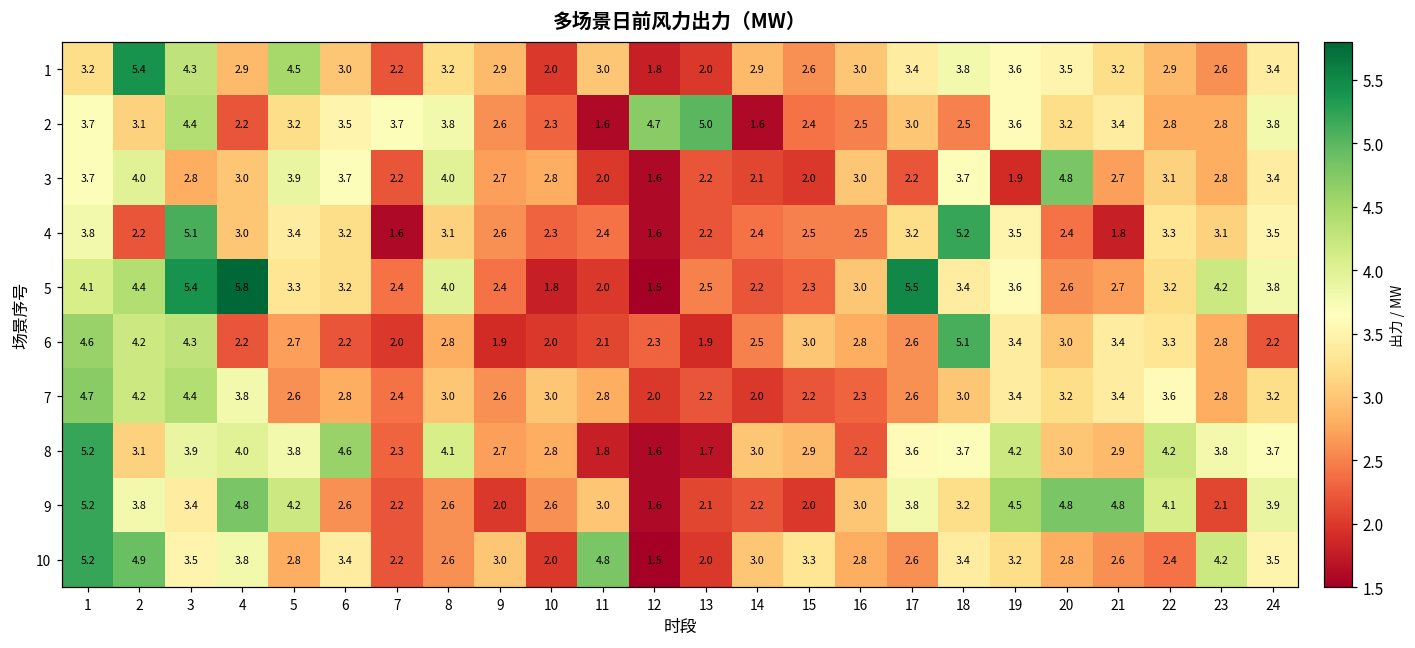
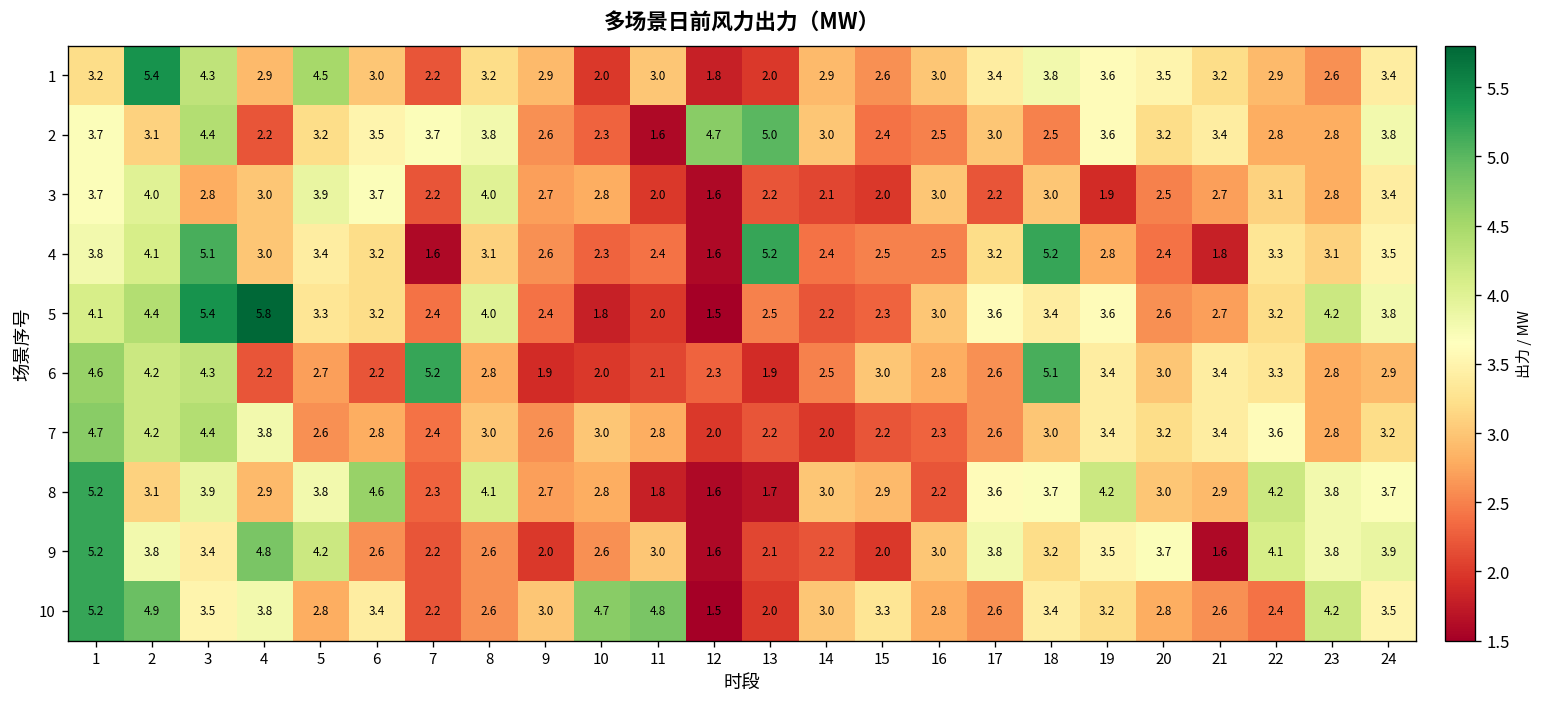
2, 14: 1.6 -> 3.0
3, 18: 3.7 -> 3.0
3, 20: 4.8 -> 2.5
4, 2: 2.2 -> 4.1
4, 13: 2.2 -> 5.2
4, 19: 3.5 -> 2.8
5, 17: 5.5 -> 3.6
6, 7: 2.0 -> 5.2
6, 24: 2.2 -> 2.9
8, 4: 4.0 -> 2.9
9, 19: 4.5 -> 3.5
9, 20: 4.8 -> 3.7
9, 21: 4.8 -> 1.6
9, 23: 2.1 -> 3.8
10, 10: 2.0 -> 4.7
